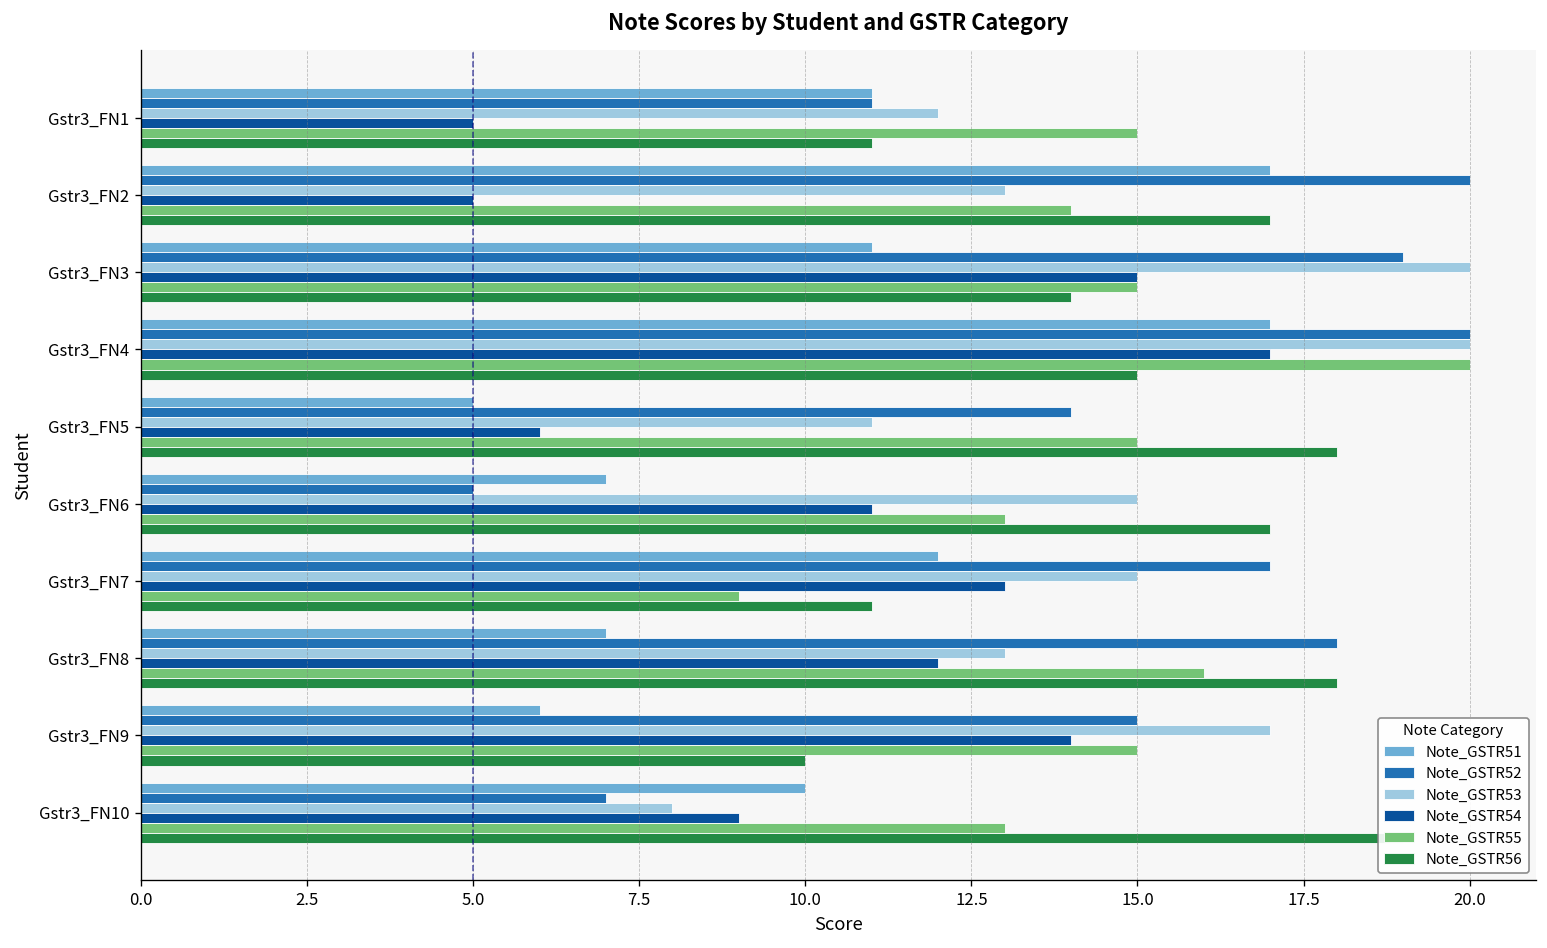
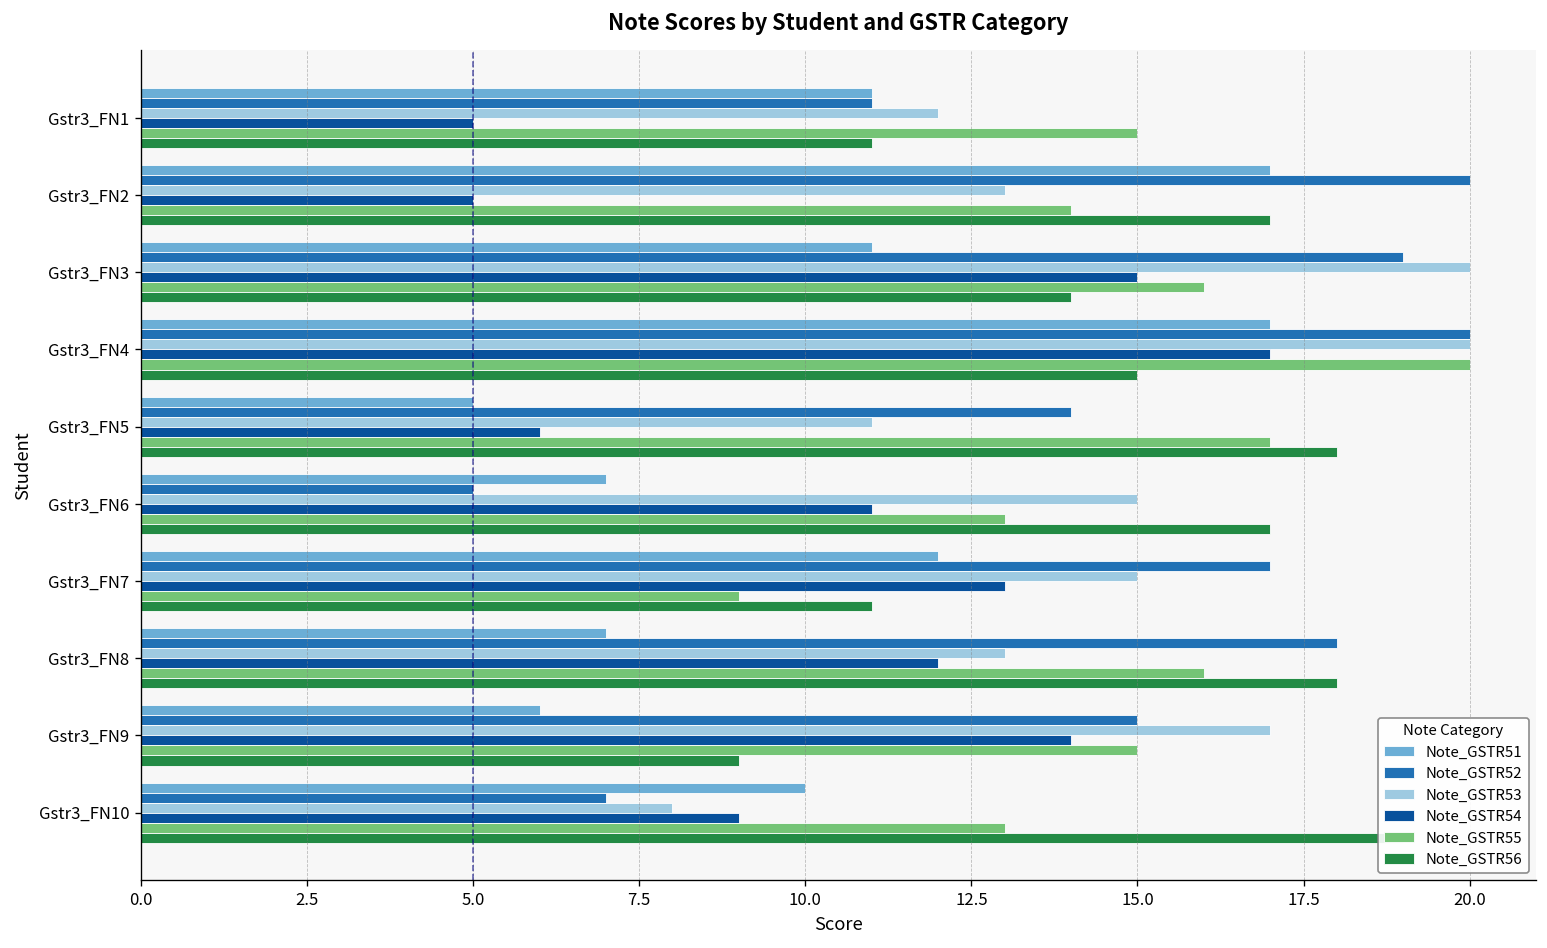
Note_GSTR55, Gstr3_FN3: 15 -> 16
Note_GSTR55, Gstr3_FN5: 15 -> 17
Note_GSTR56, Gstr3_FN9: 10 -> 9
